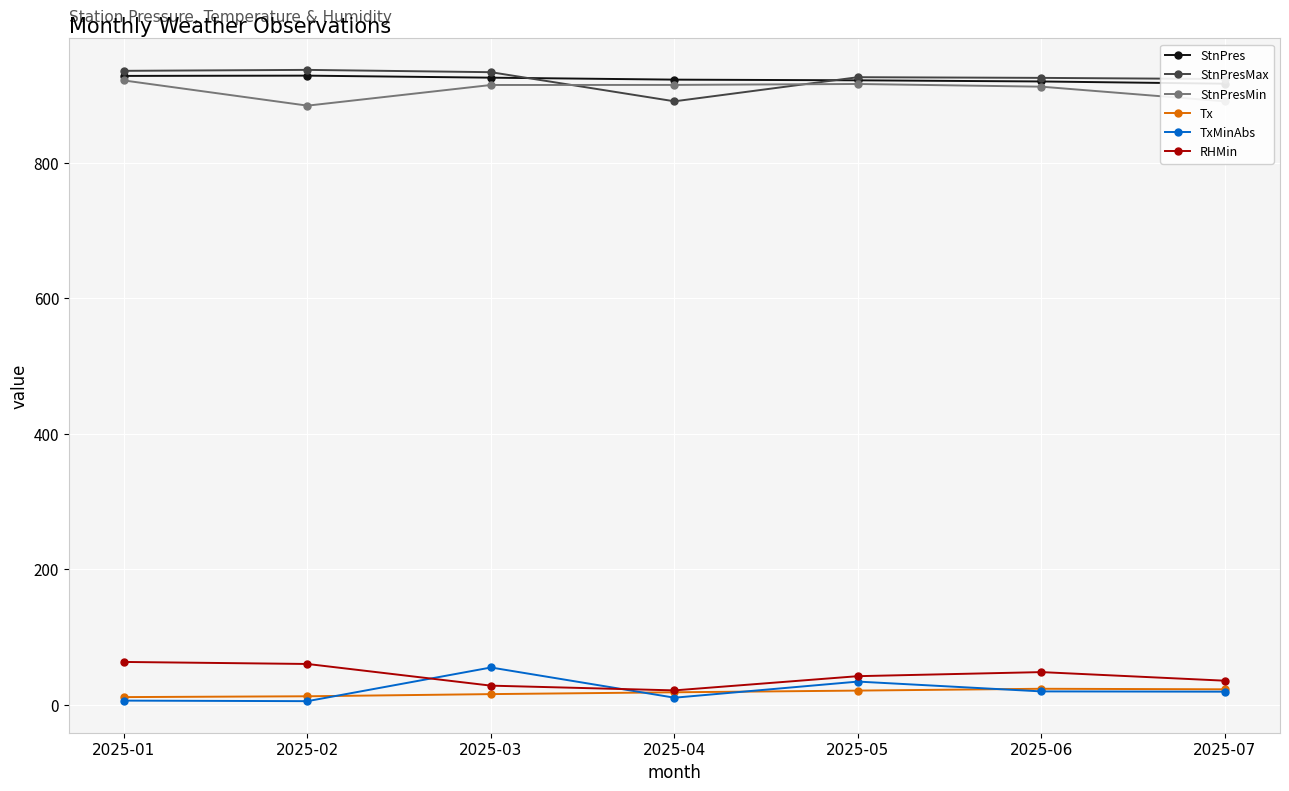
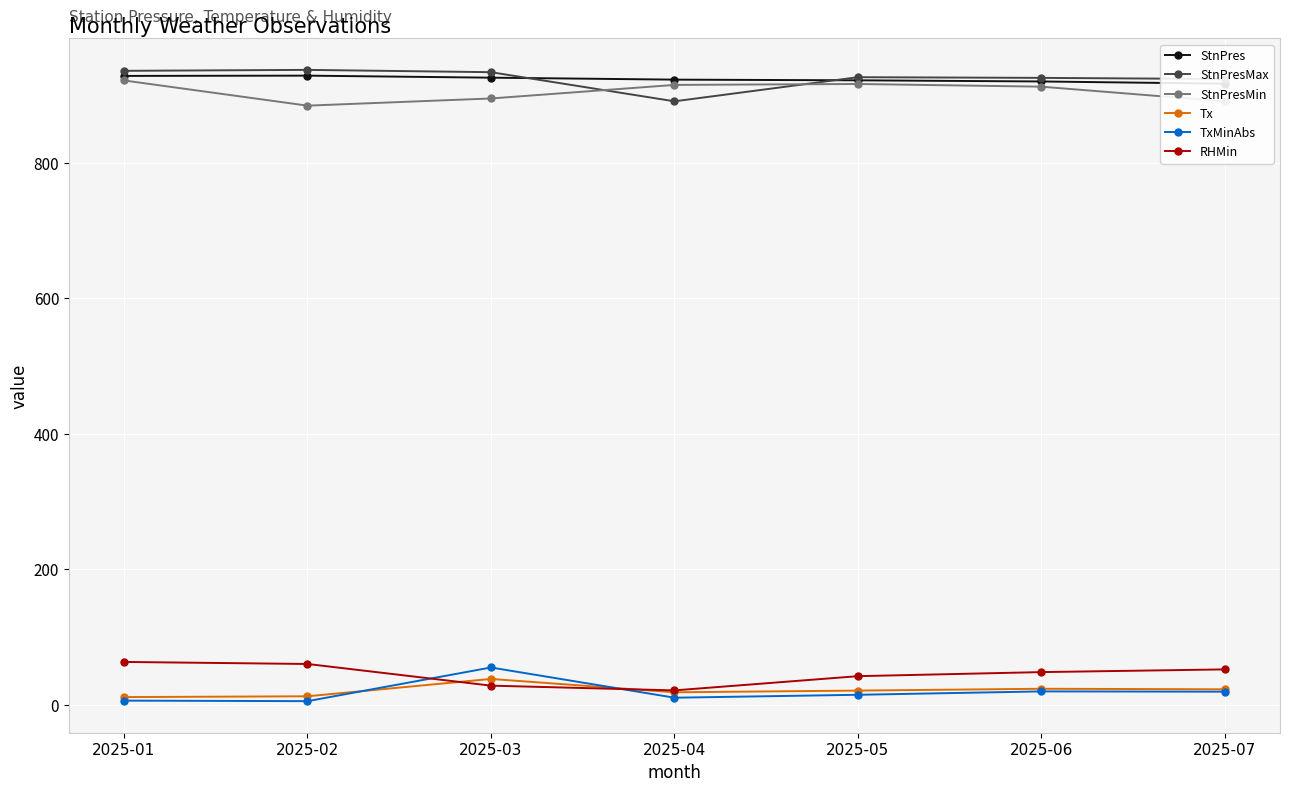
StnPresMin, 2025-03: 910 -> 890
Tx, 2025-03: 20 -> 40
TxMinAbs, 2025-05: 30 -> 10
RHMin, 2025-07: 40 -> 50
